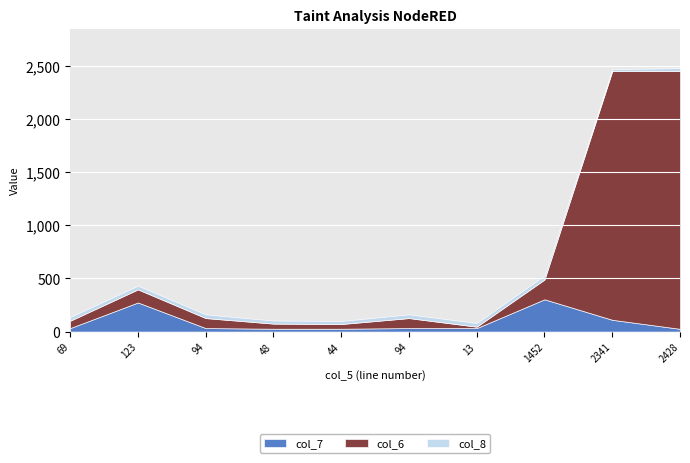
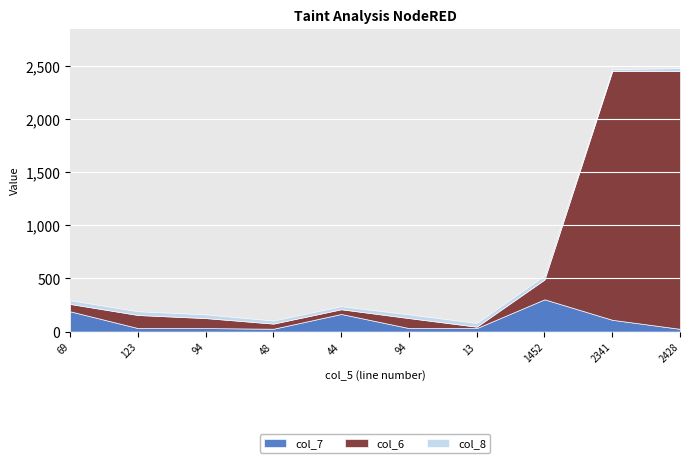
col_7, 69: 30 -> 190
col_7, 123: 270 -> 30
col_7, 44: 30 -> 170
